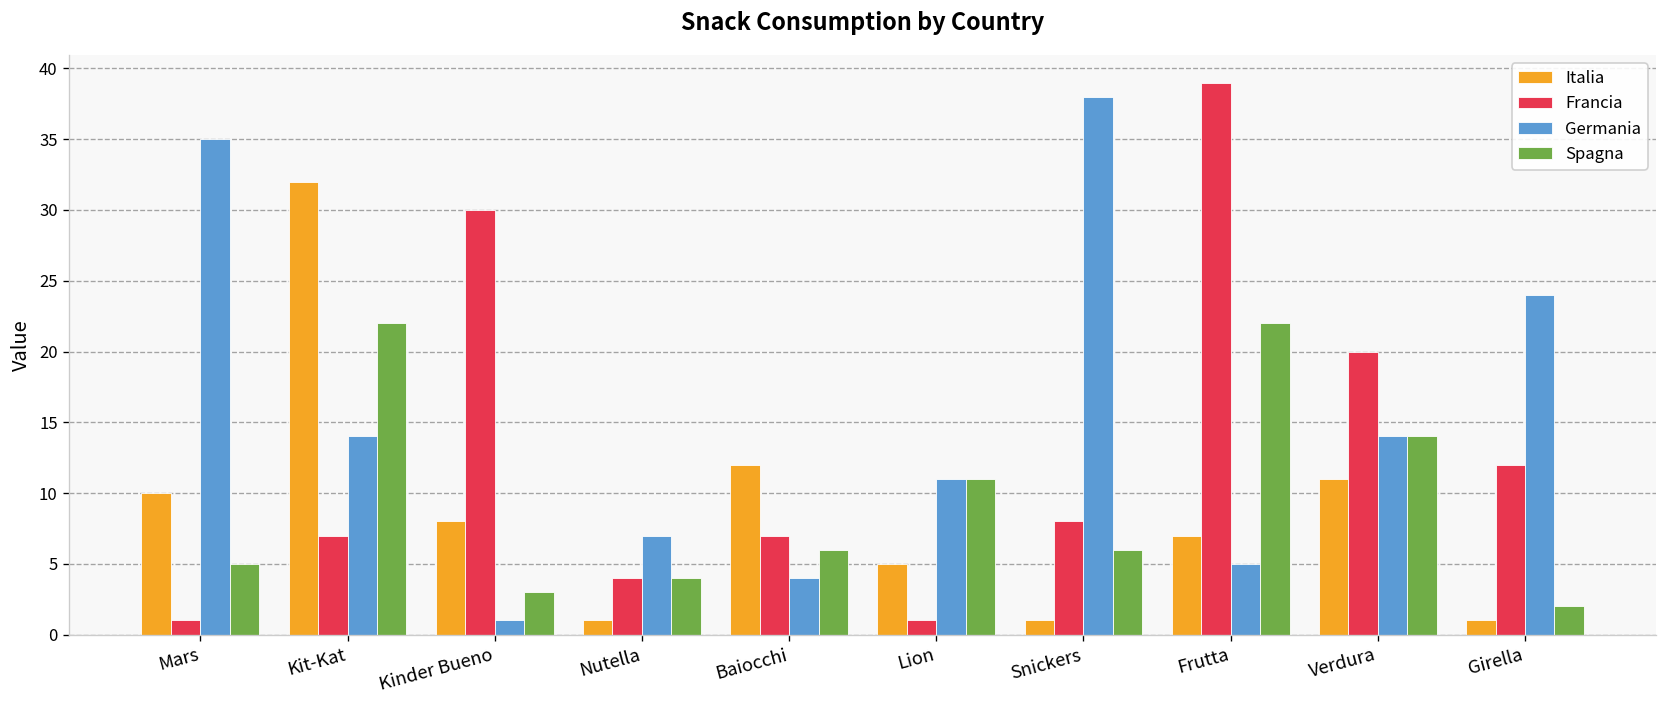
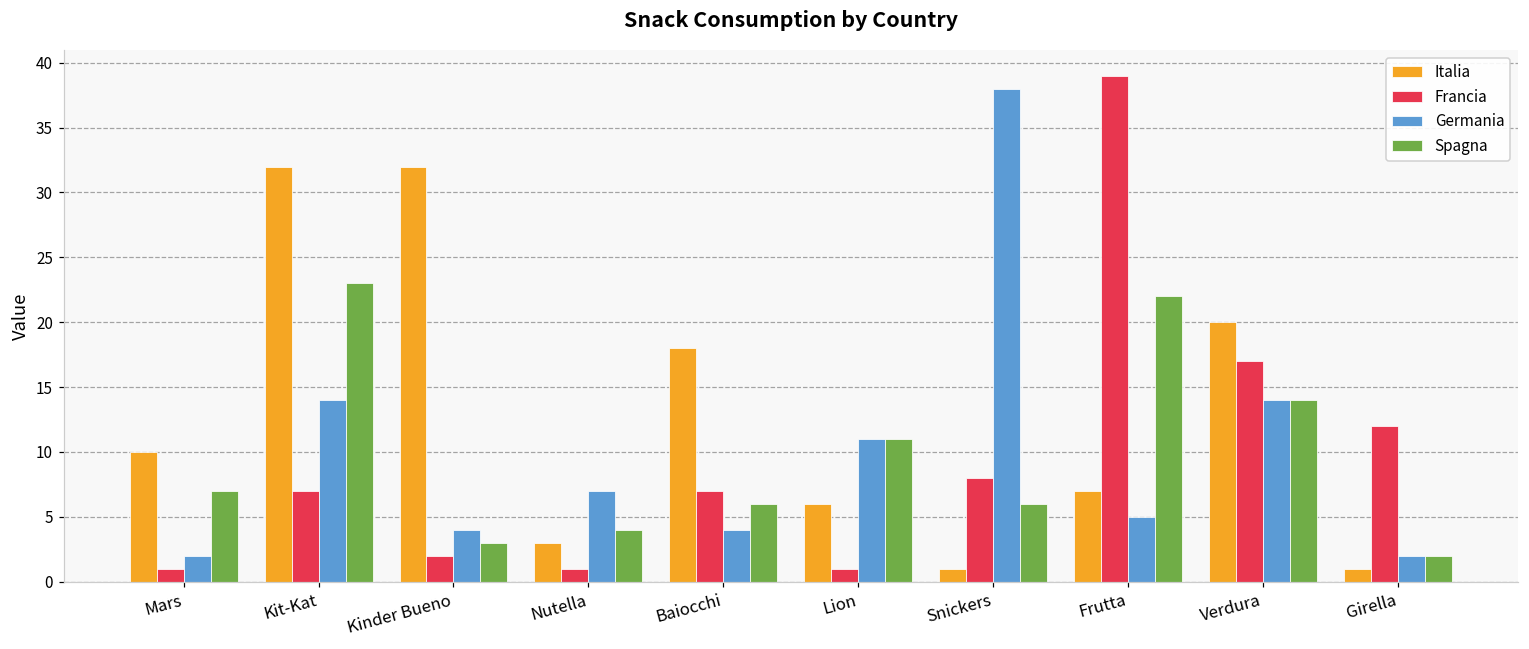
Germania, Mars: 35 -> 2
Spagna, Mars: 5 -> 7
Spagna, Kit-Kat: 22 -> 23
Italia, Kinder Bueno: 8 -> 32
Francia, Kinder Bueno: 30 -> 2
Germania, Kinder Bueno: 1 -> 4
Italia, Nutella: 1 -> 3
Francia, Nutella: 4 -> 1
Italia, Baiocchi: 12 -> 18
Italia, Lion: 5 -> 6
Italia, Verdura: 11 -> 20
Francia, Verdura: 20 -> 17
Germania, Girella: 24 -> 2
